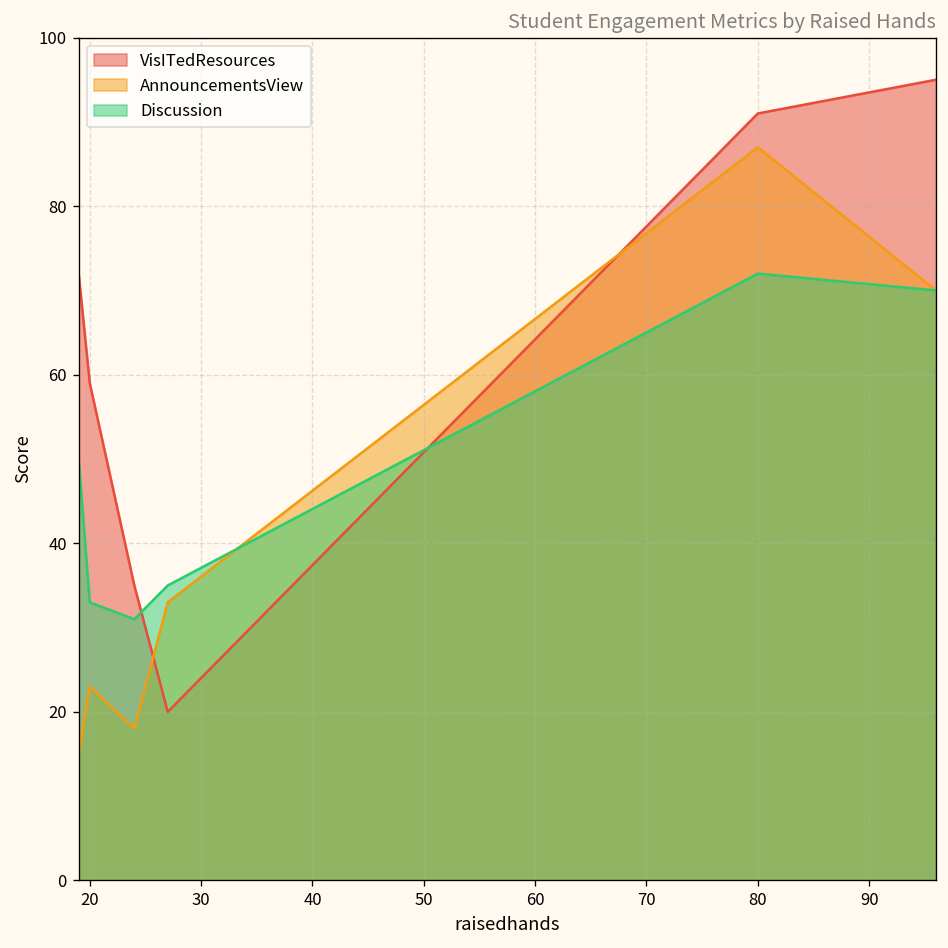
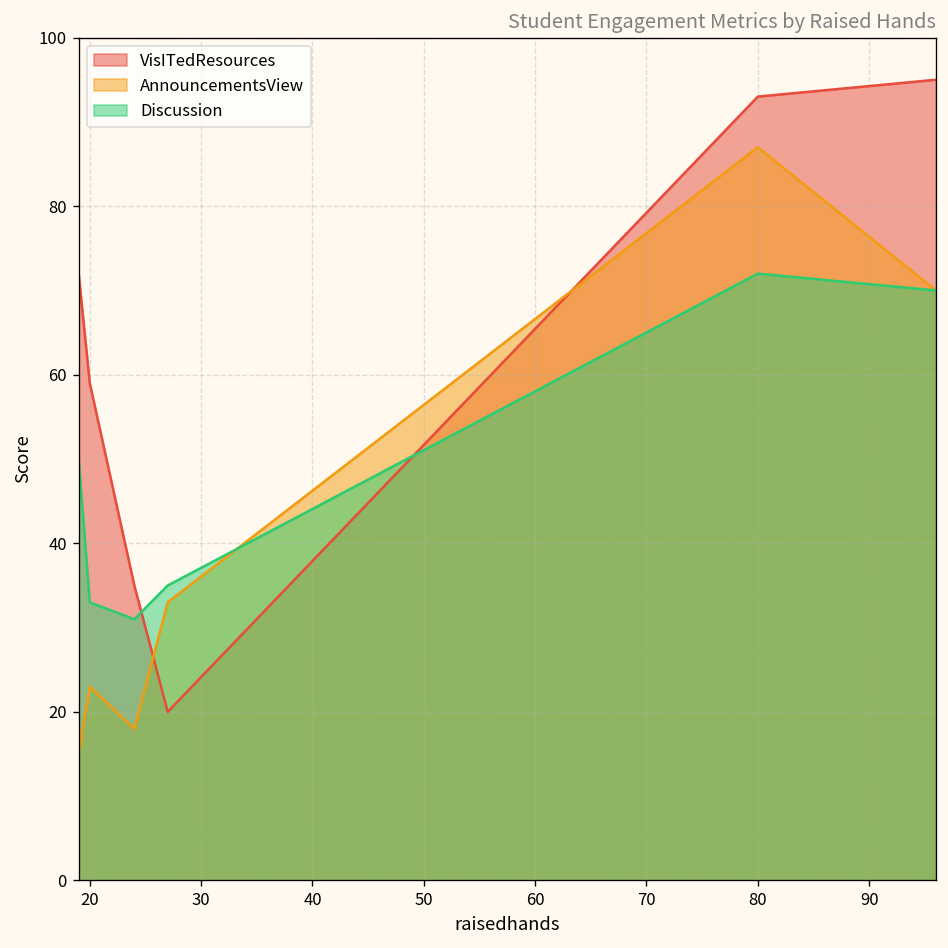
VisITedResources, 80: 91 -> 93
